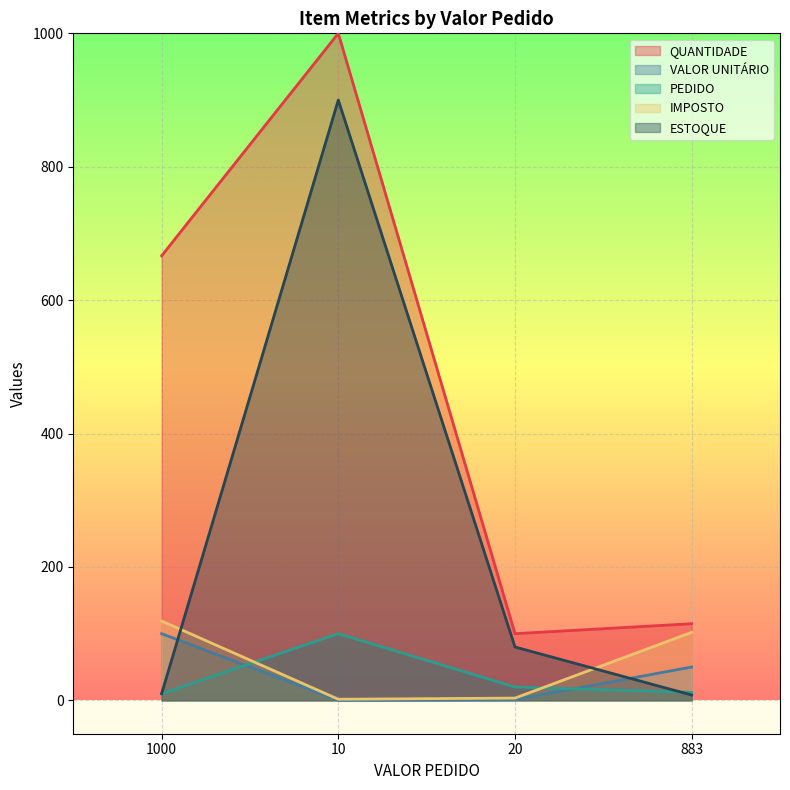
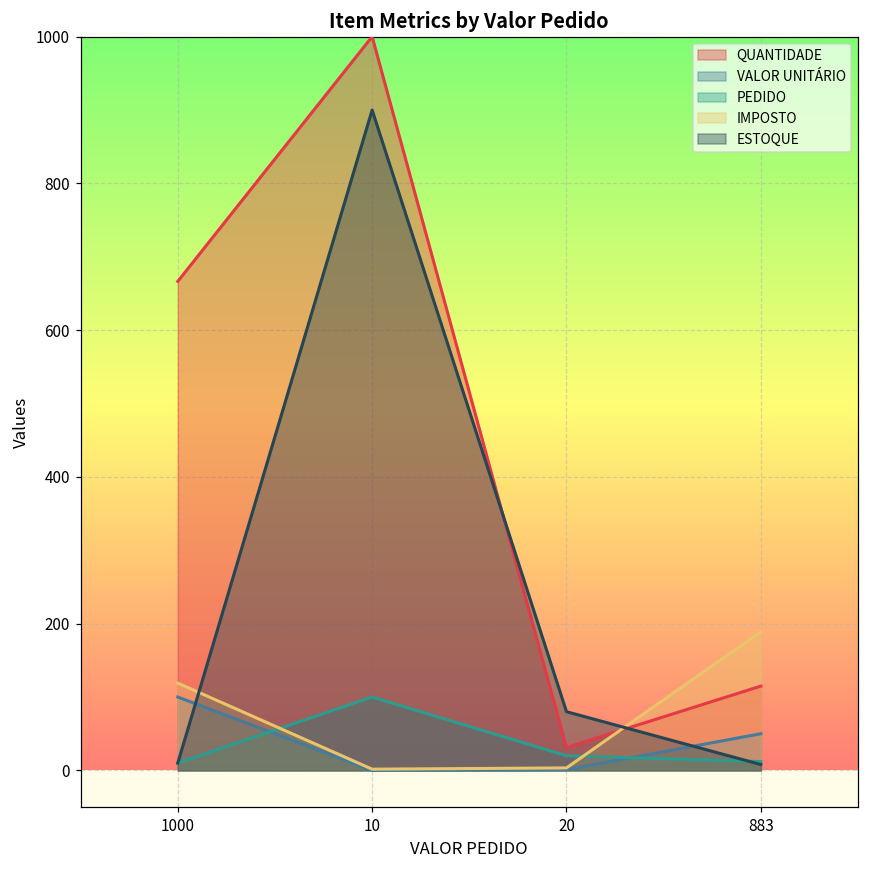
QUANTIDADE, 20: 100 -> 30
IMPOSTO, 883: 100 -> 190
